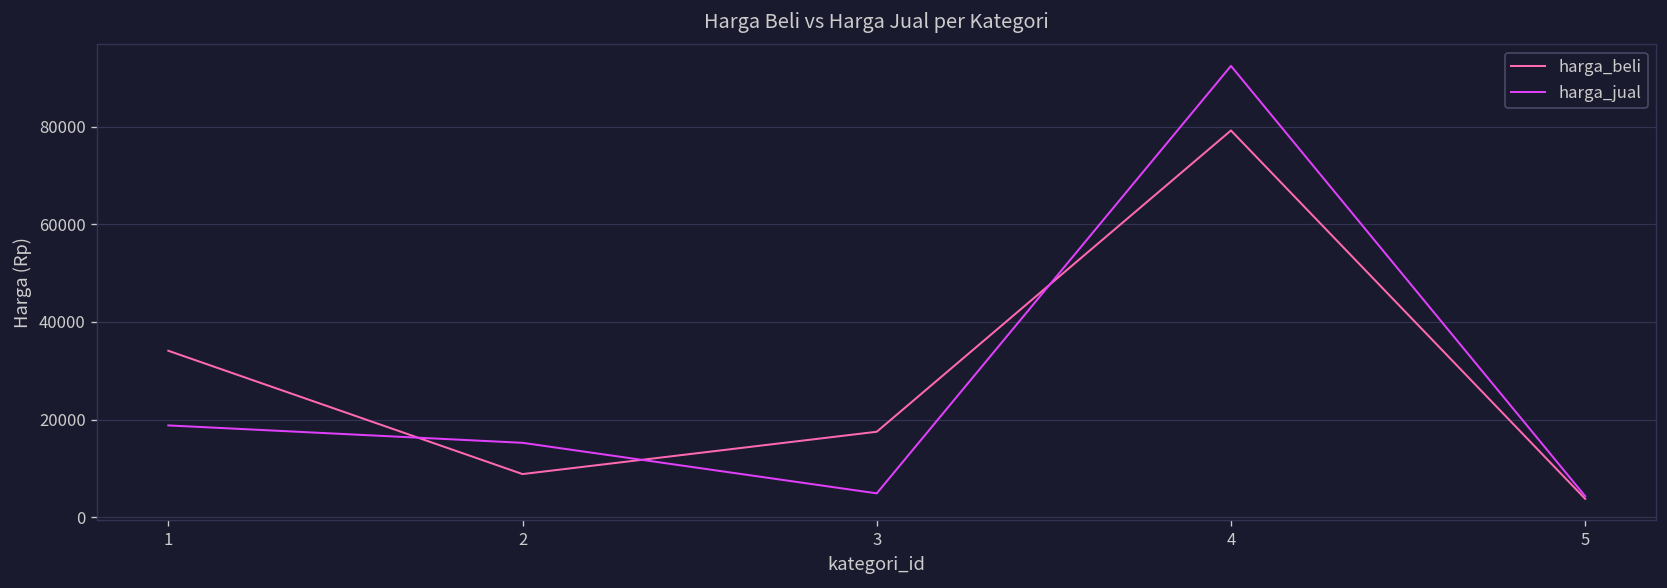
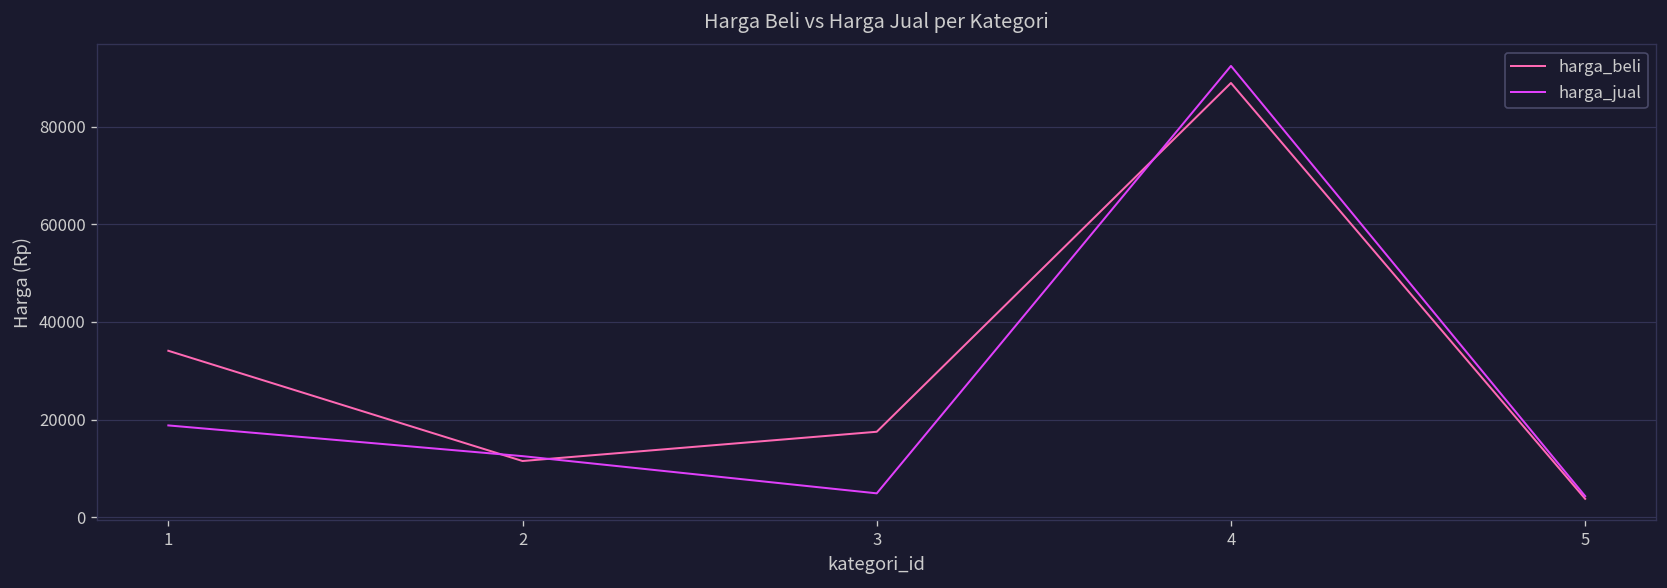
harga_beli, 2: 9000 -> 12000
harga_jual, 2: 15000 -> 13000
harga_beli, 4: 79000 -> 89000
